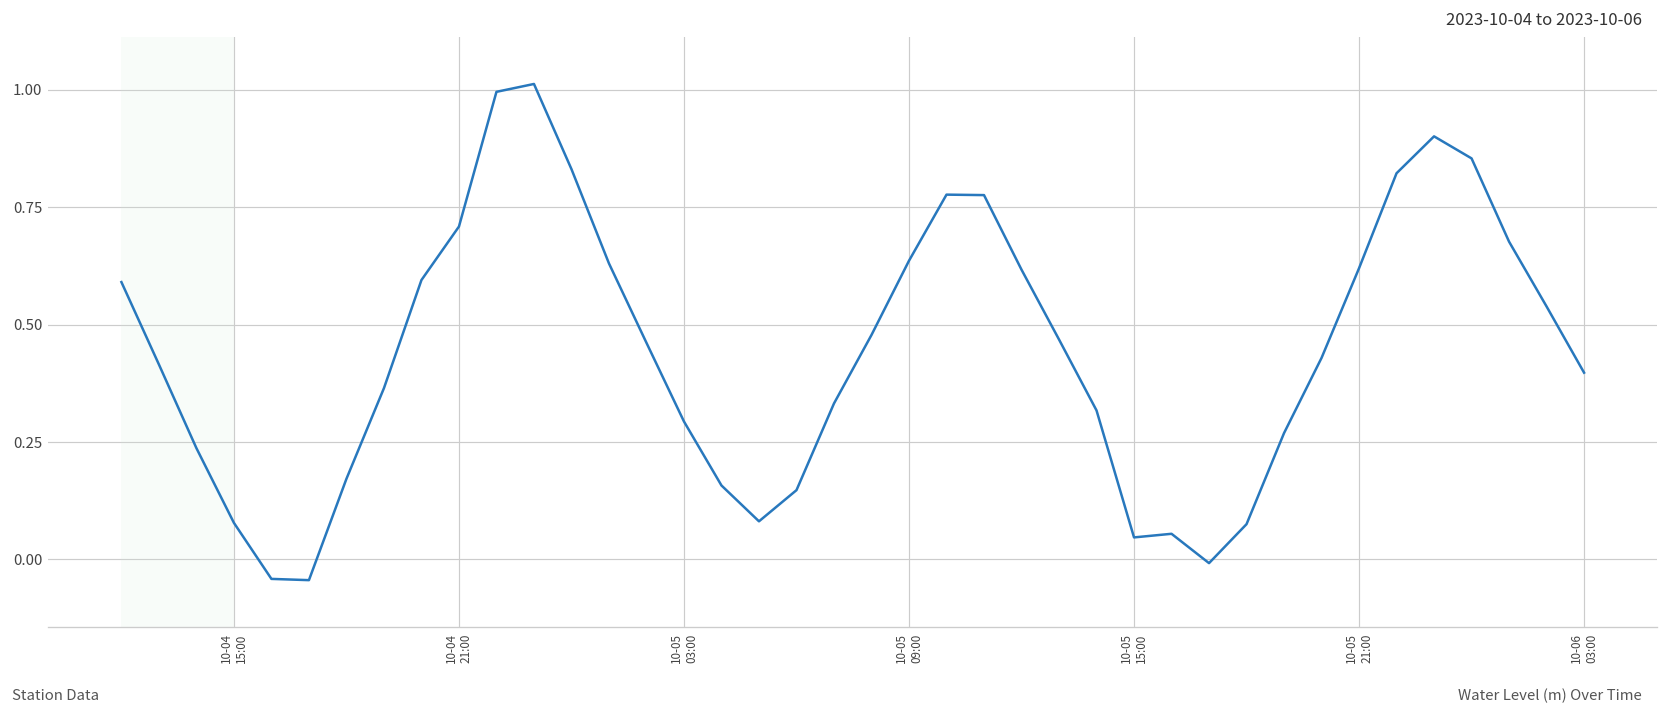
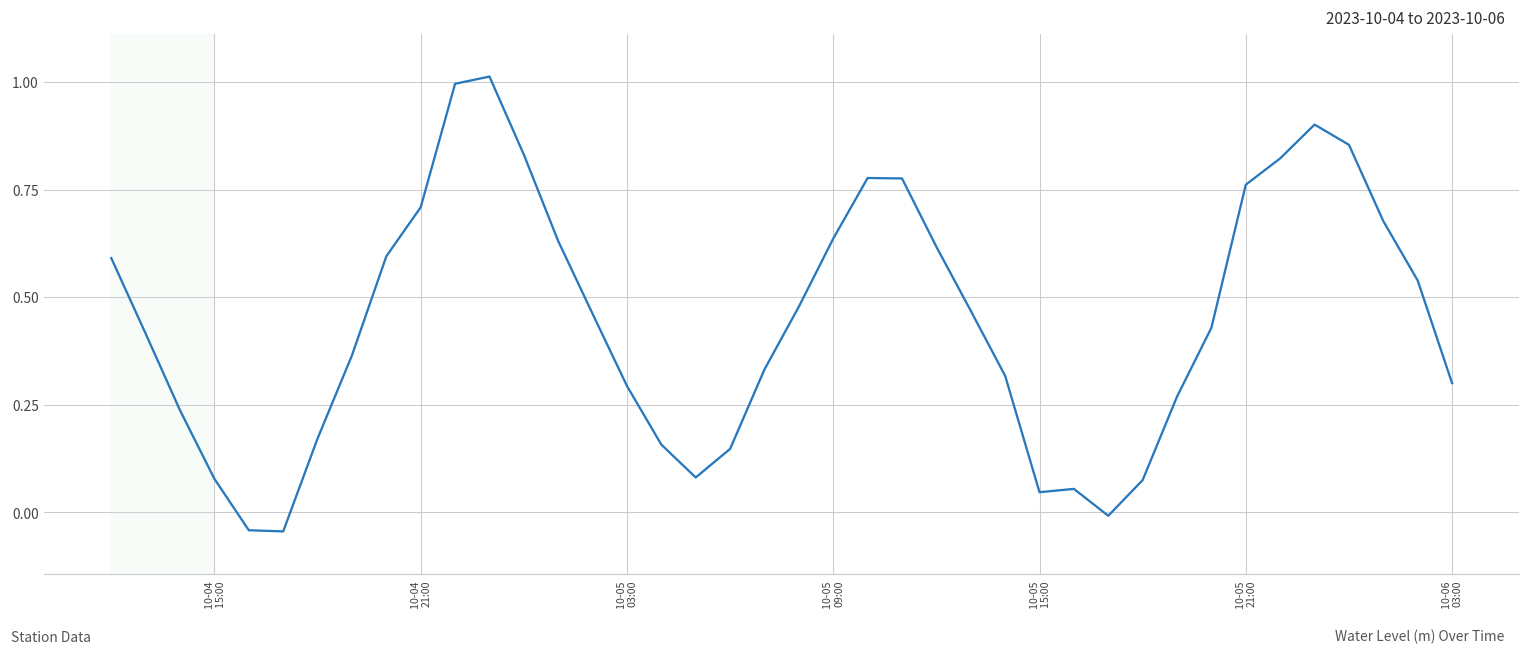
10-05 21:00: 0.62 -> 0.76
10-06 03:00: 0.40 -> 0.30
